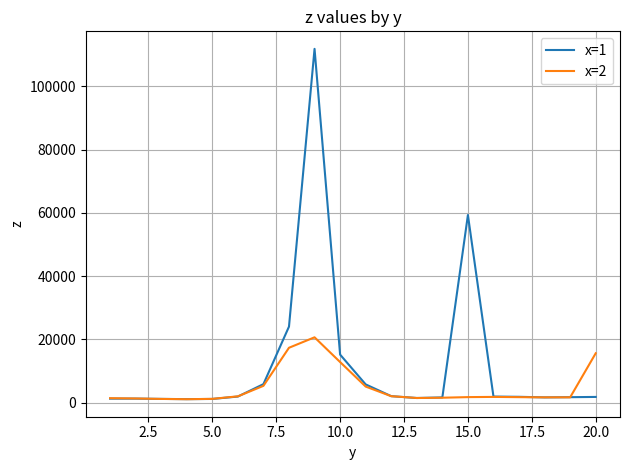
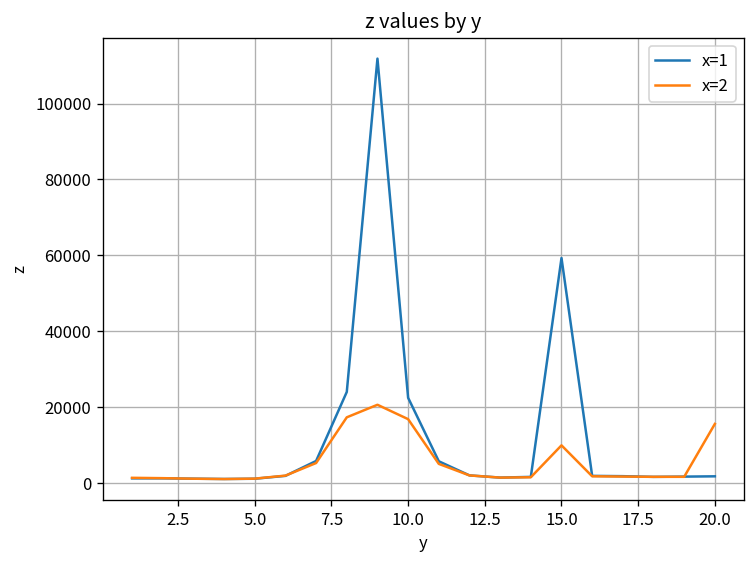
x=1, 10.0: 15000 -> 22000
x=2, 10.0: 13000 -> 17000
x=2, 15.0: 2000 -> 10000
